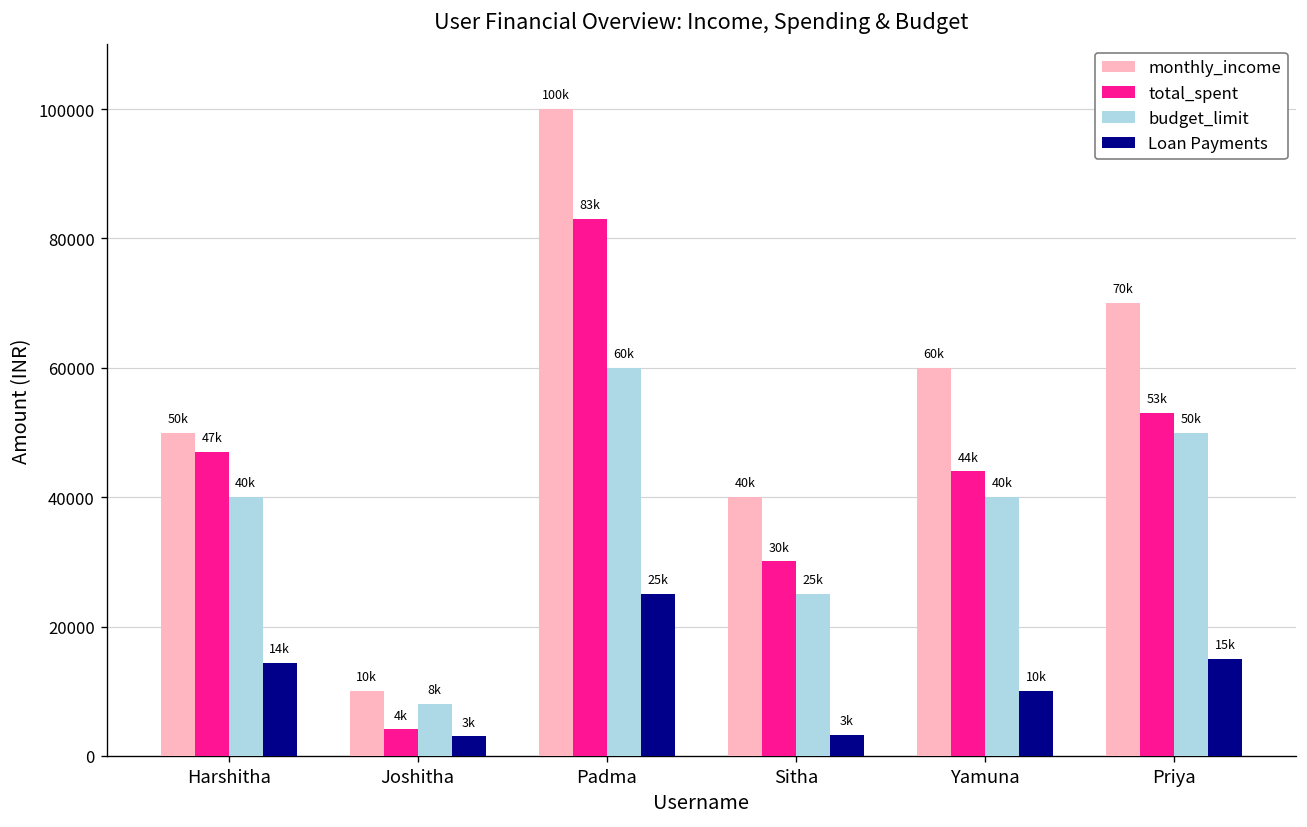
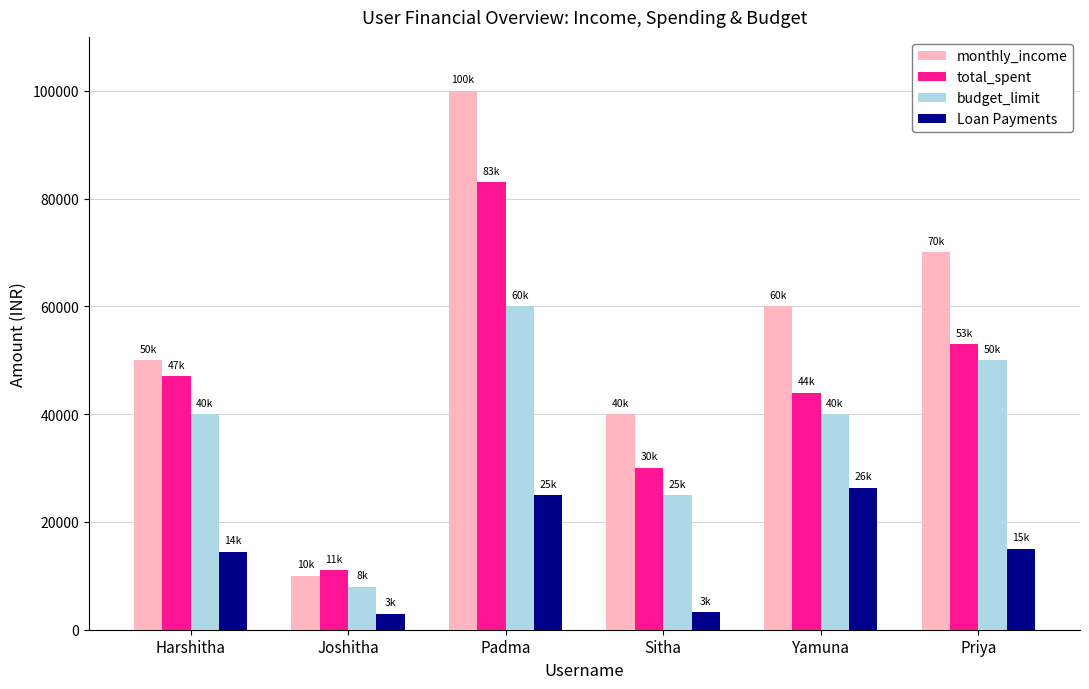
total_spent, Joshitha: 4k -> 11k
Loan Payments, Yamuna: 10k -> 26k
